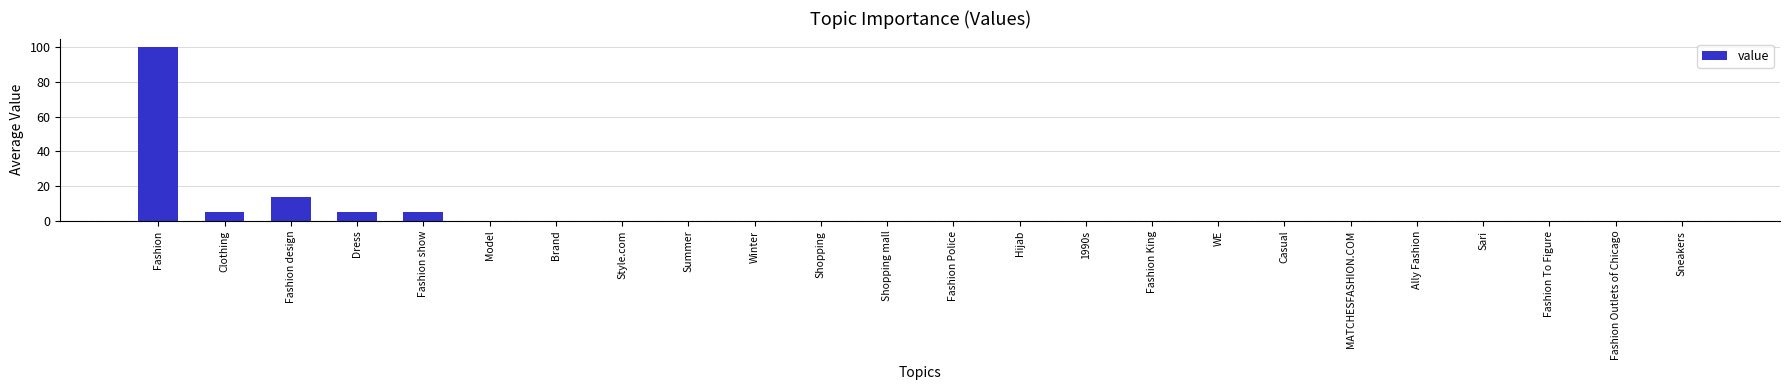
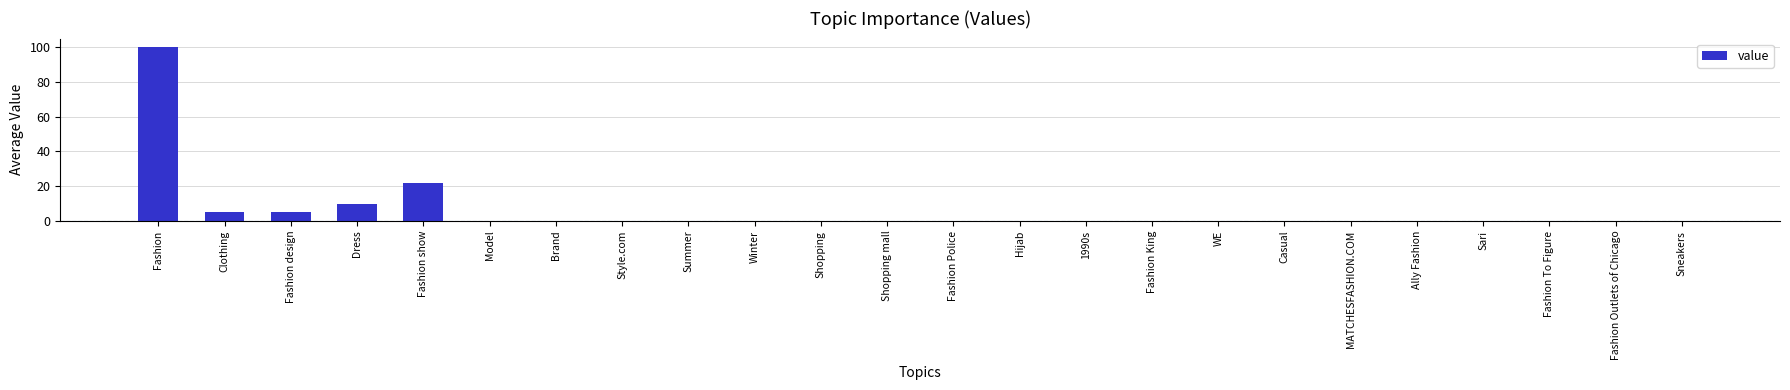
Fashion design: 14 -> 5
Dress: 5 -> 10
Fashion show: 5 -> 22
